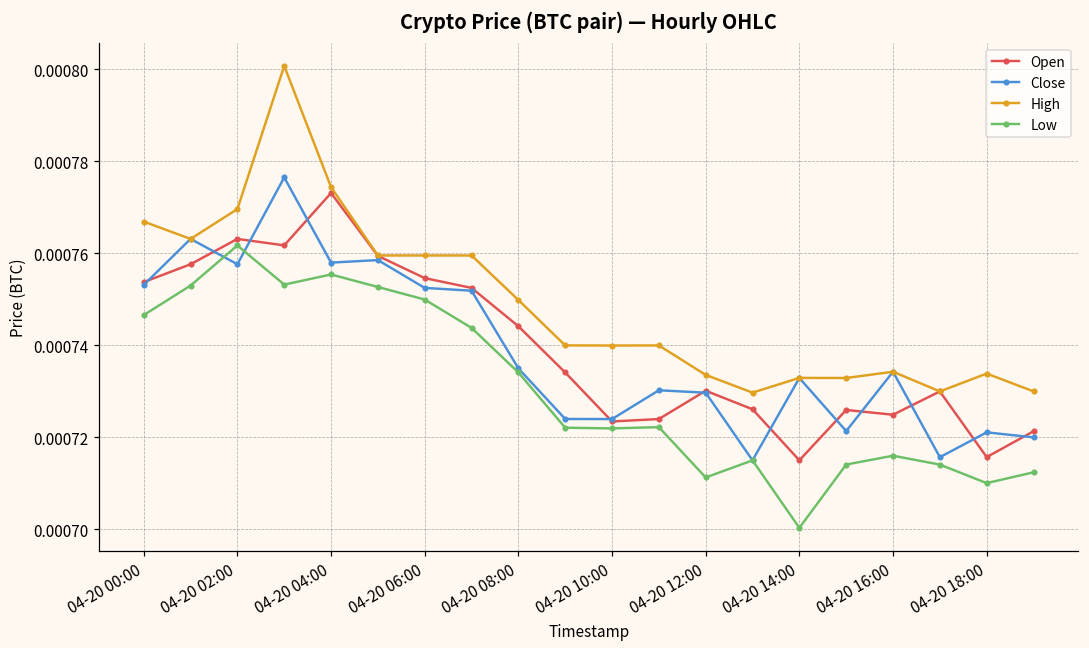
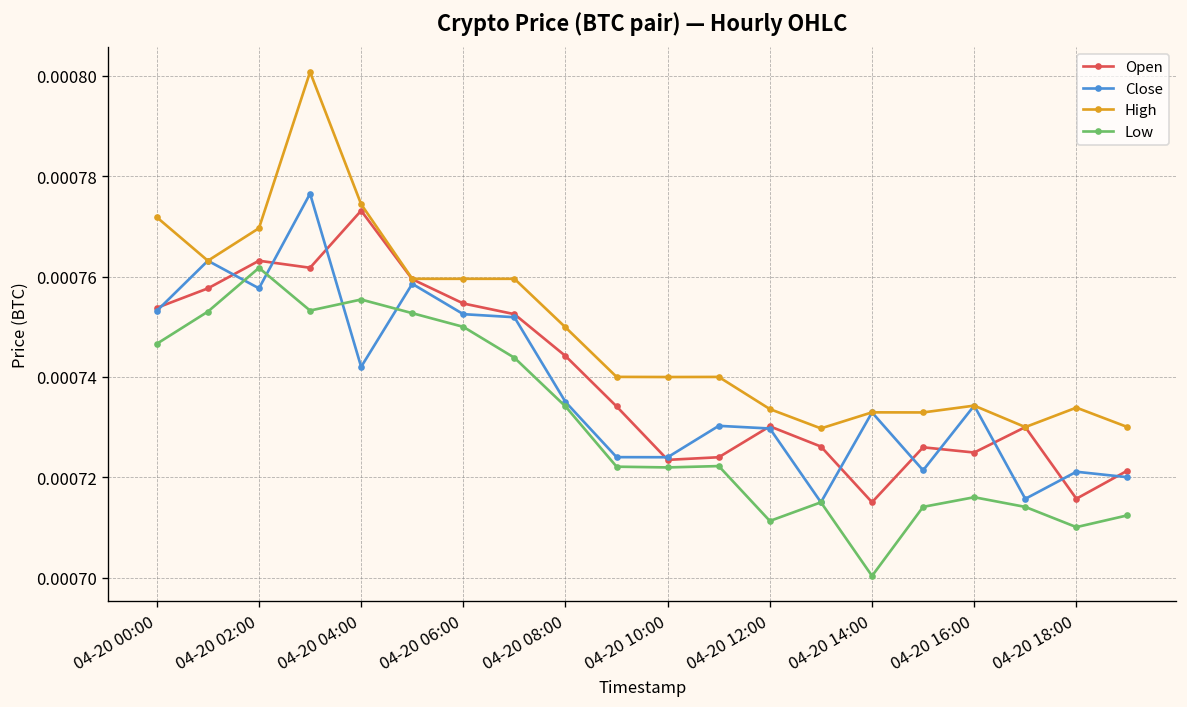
High, 04-20 00:00: 0.000767 -> 0.000772
Close, 04-20 04:00: 0.000758 -> 0.000742
